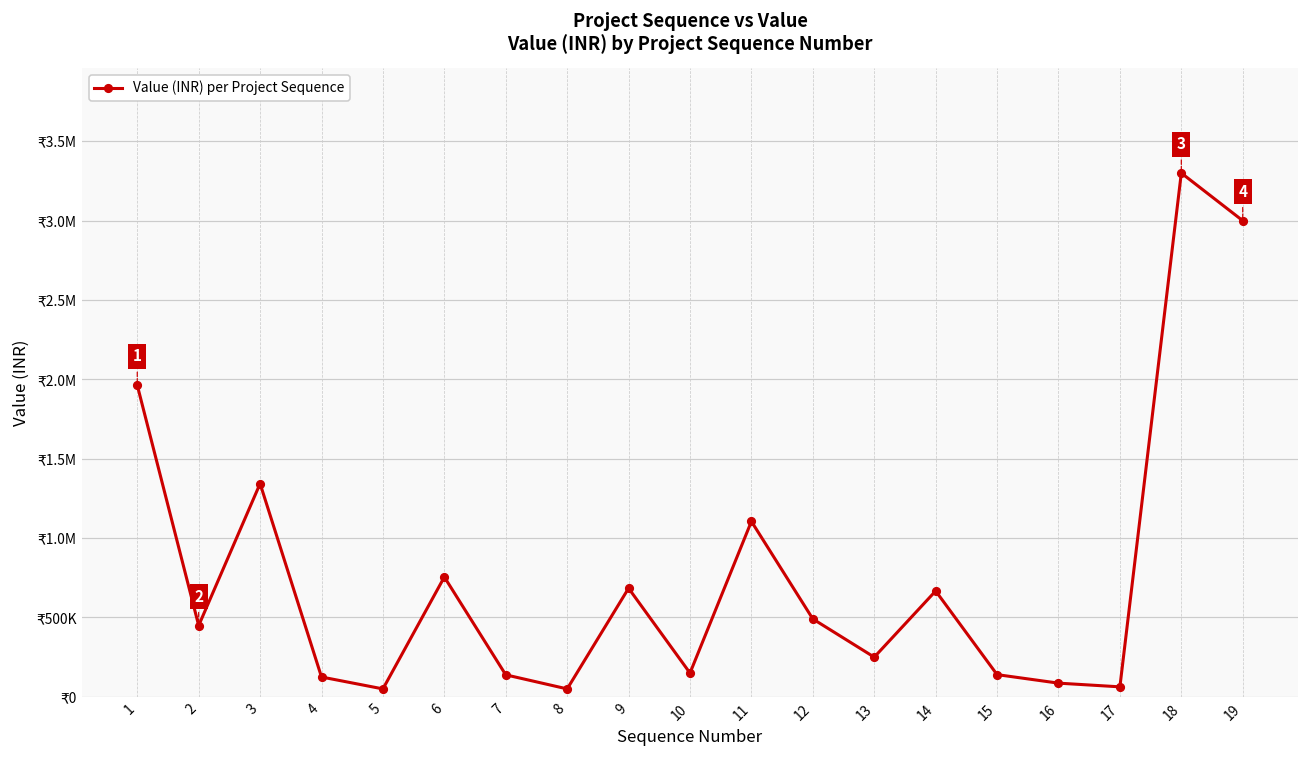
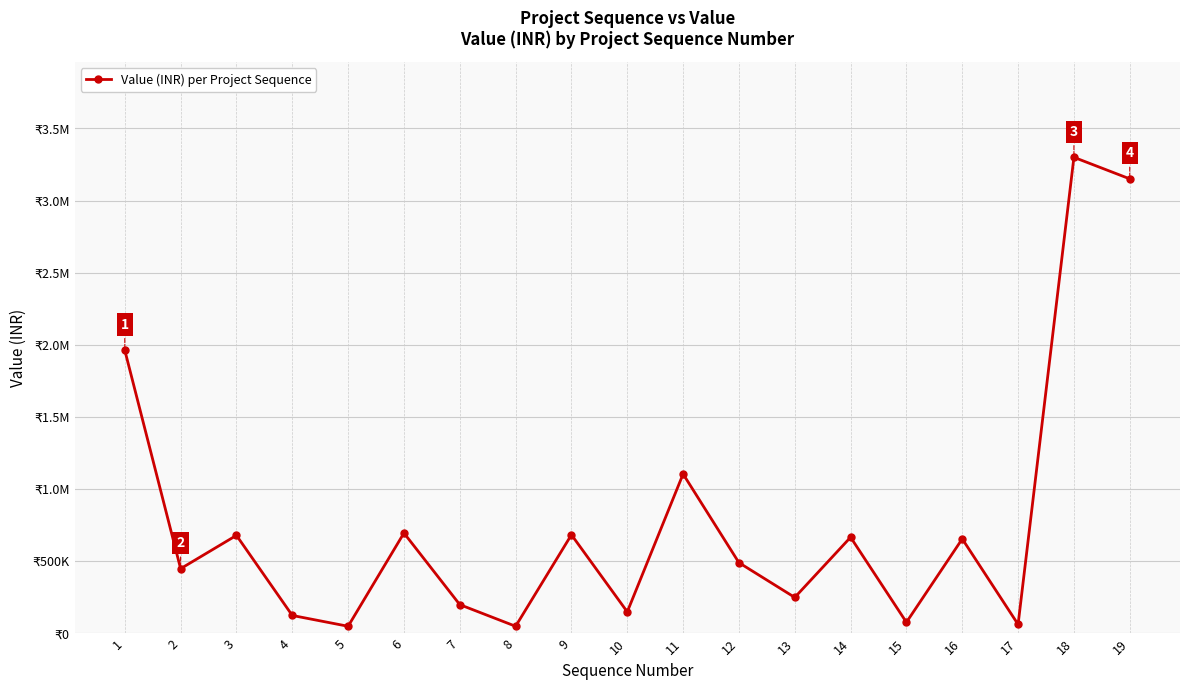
3: ₹1340000 -> ₹680000
6: ₹760000 -> ₹700000
7: ₹140000 -> ₹200000
15: ₹140000 -> ₹80000
16: ₹90000 -> ₹660000
19: ₹3000000 -> ₹3150000
